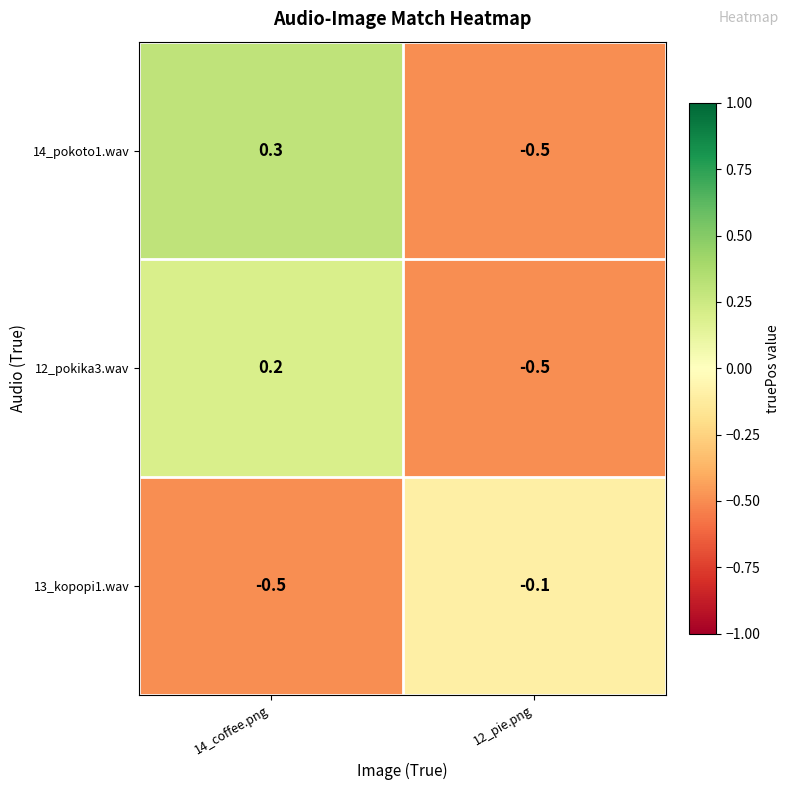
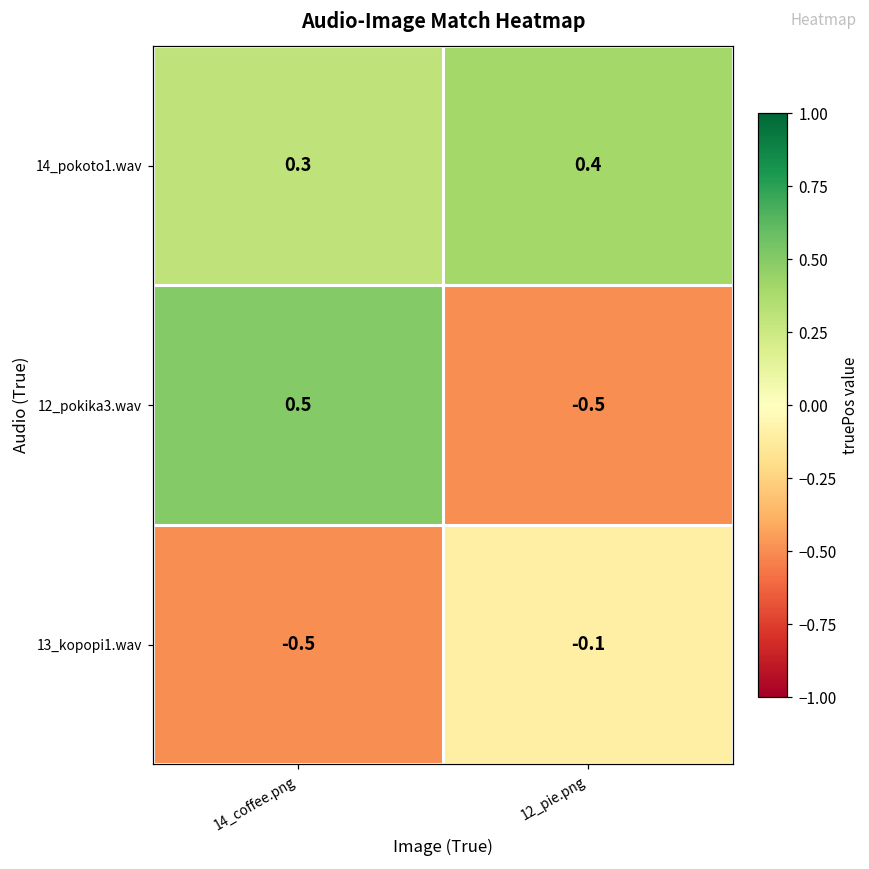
14_pokoto1.wav, 12_pie.png: -0.5 -> 0.4
12_pokika3.wav, 14_coffee.png: 0.2 -> 0.5
